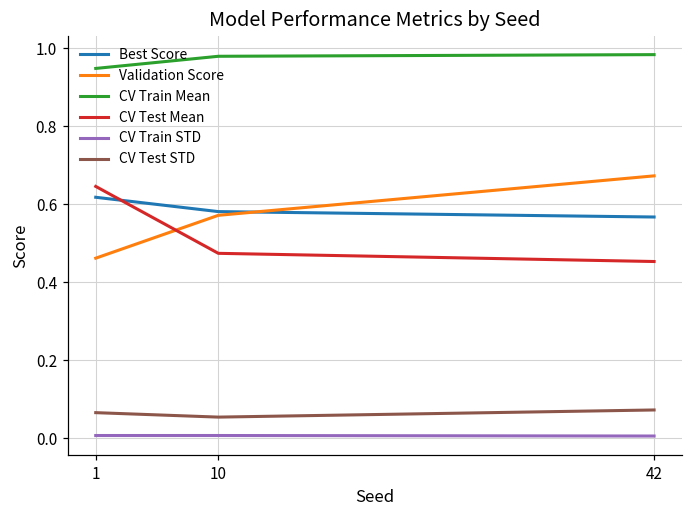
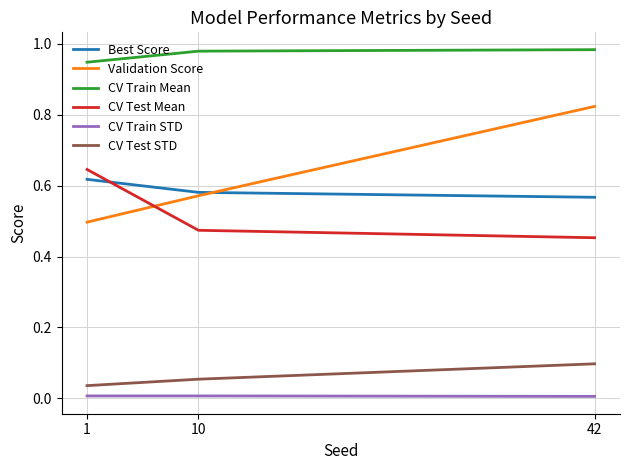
Validation Score, 1: 0.46 -> 0.50
CV Test STD, 1: 0.07 -> 0.04
Validation Score, 42: 0.67 -> 0.82
CV Test STD, 42: 0.07 -> 0.10
